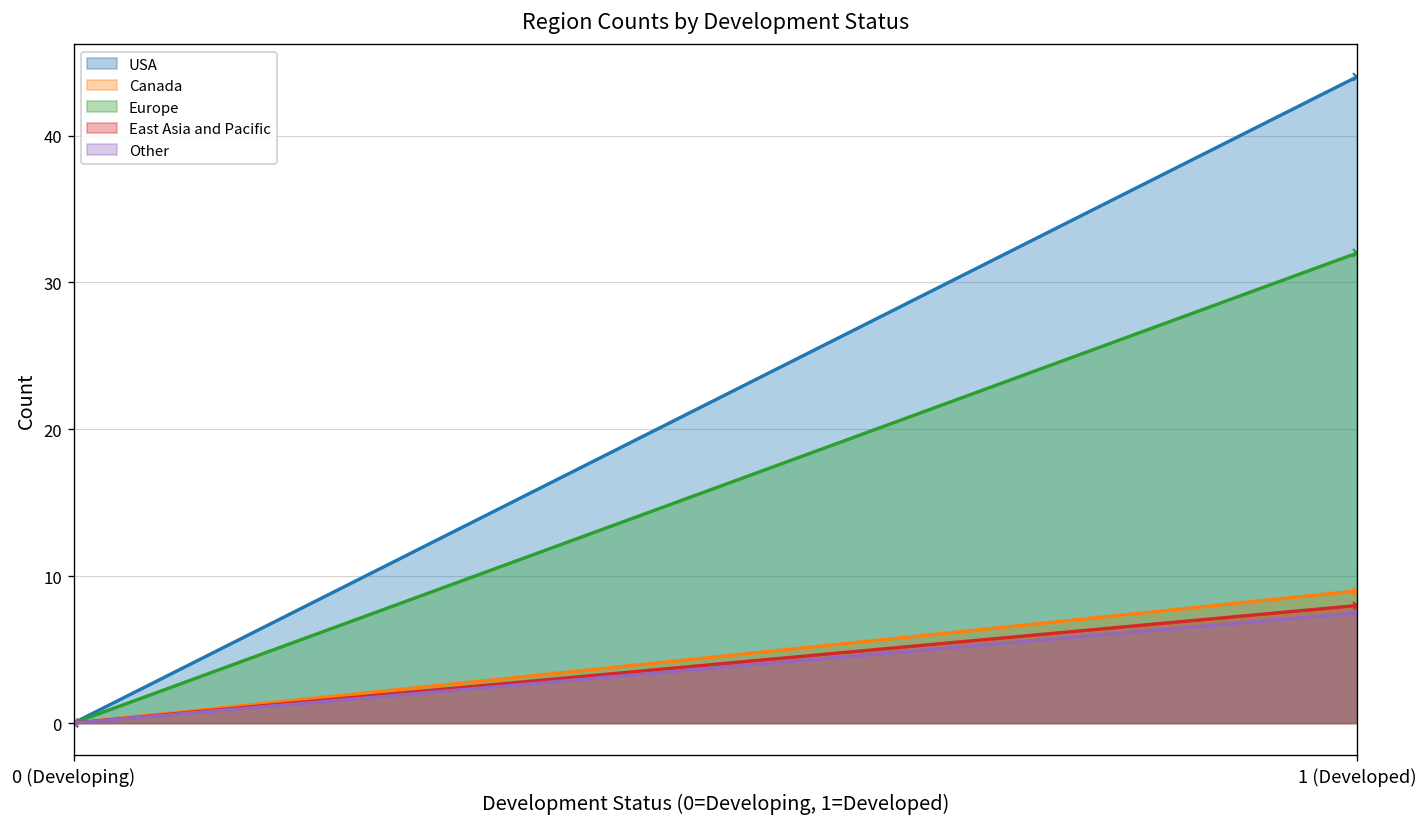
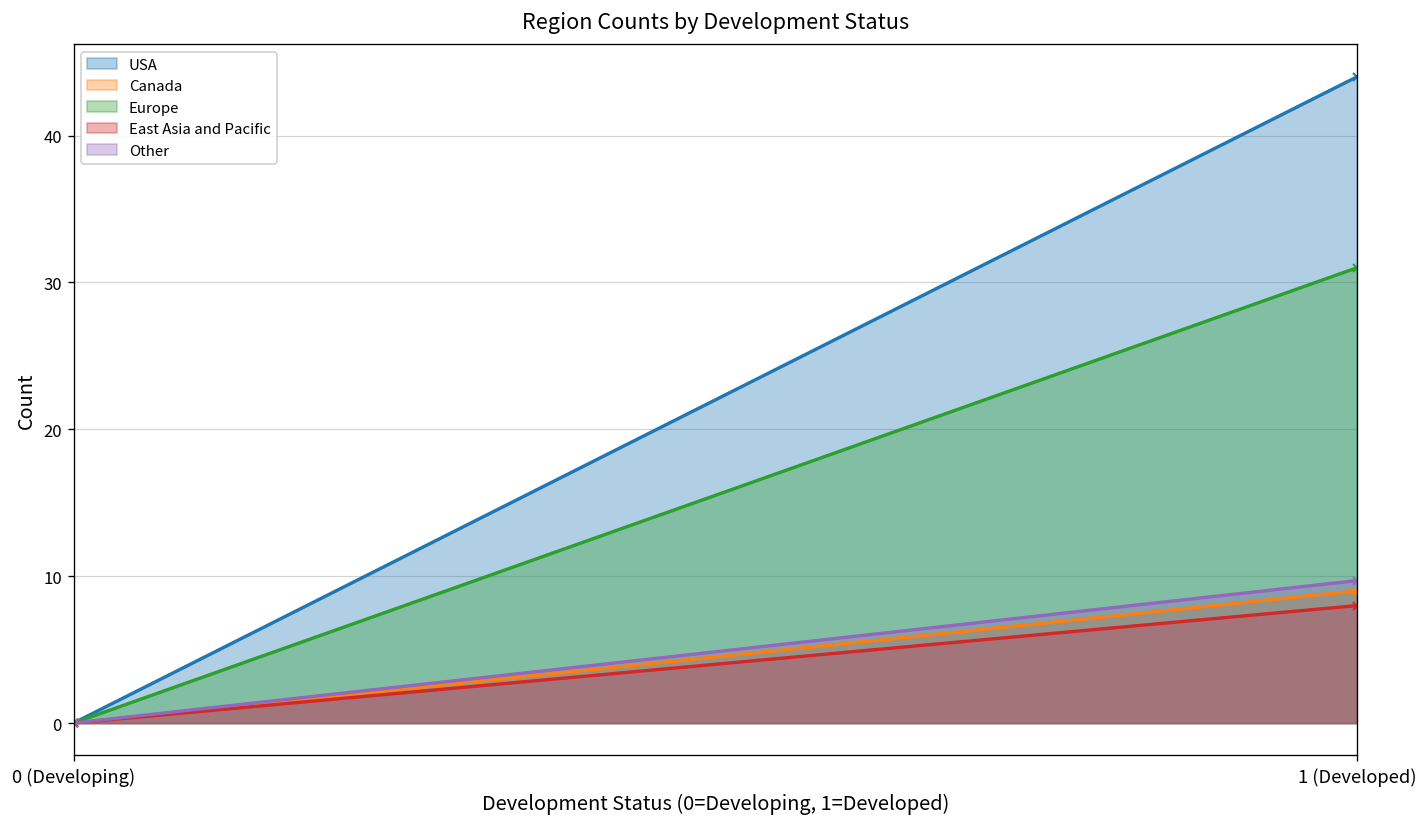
Europe, 1 (Developed): 32 -> 31
Other, 1 (Developed): 7.5 -> 9.7
